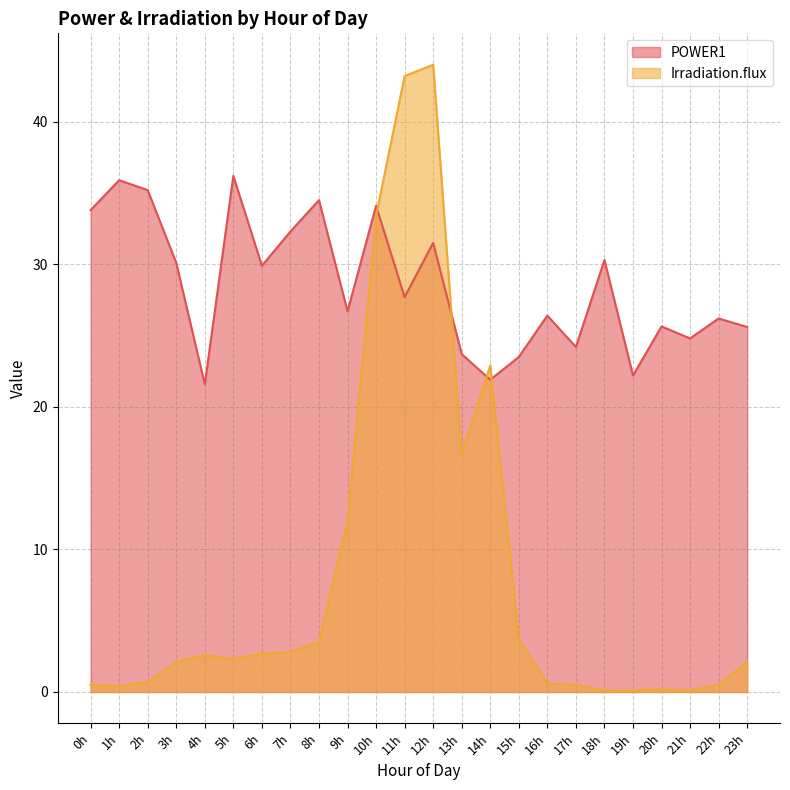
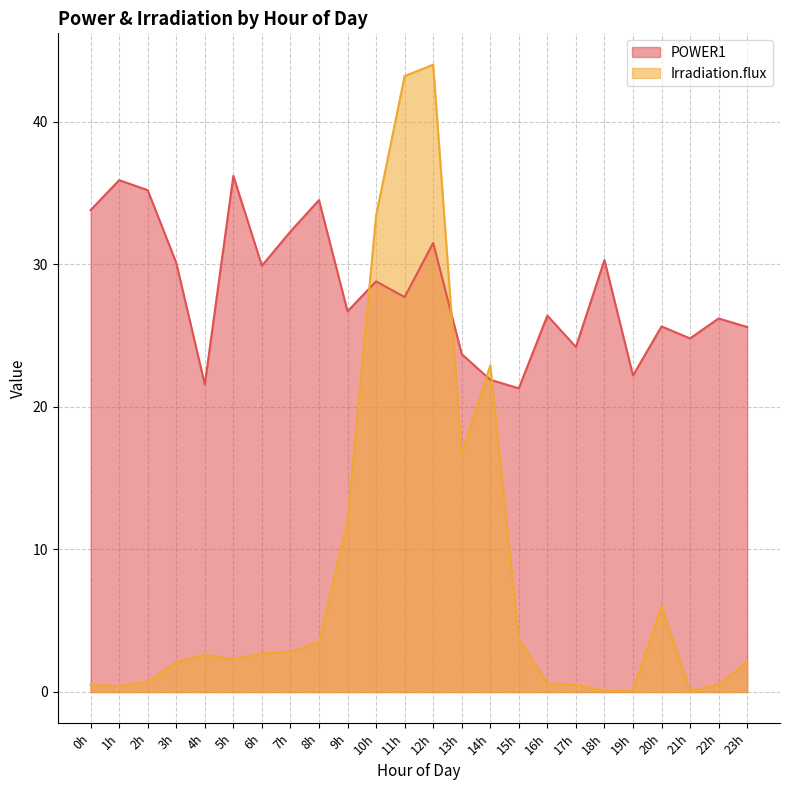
POWER1, 10h: 34.1 -> 28.8
POWER1, 15h: 23.5 -> 21.3
Irradiation.flux, 20h: 0.2 -> 6.0
